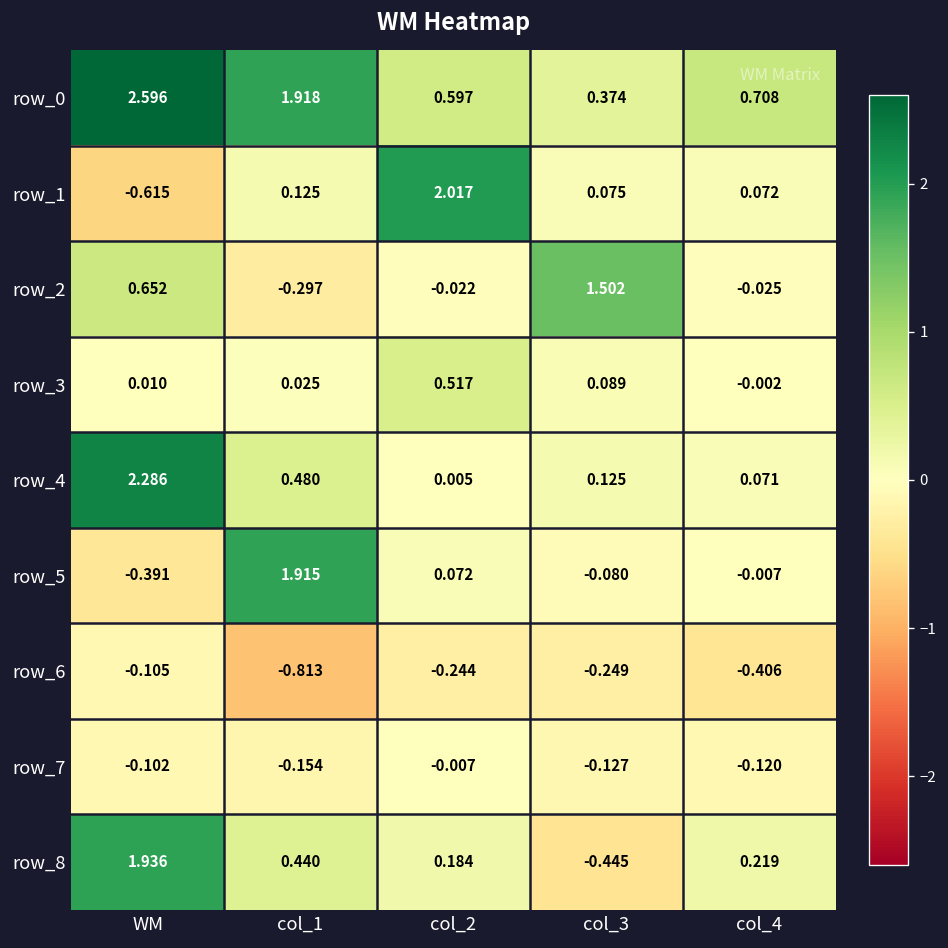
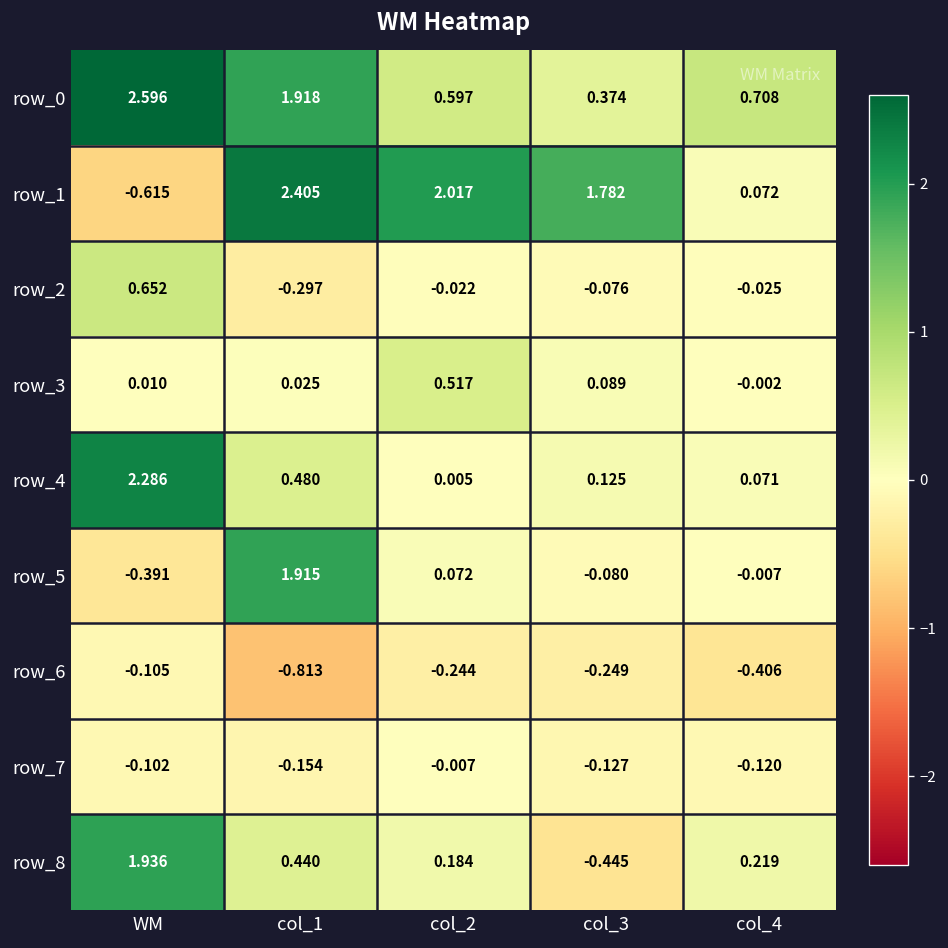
row_1, col_1: 0.125 -> 2.405
row_1, col_3: 0.075 -> 1.782
row_2, col_3: 1.502 -> -0.076
